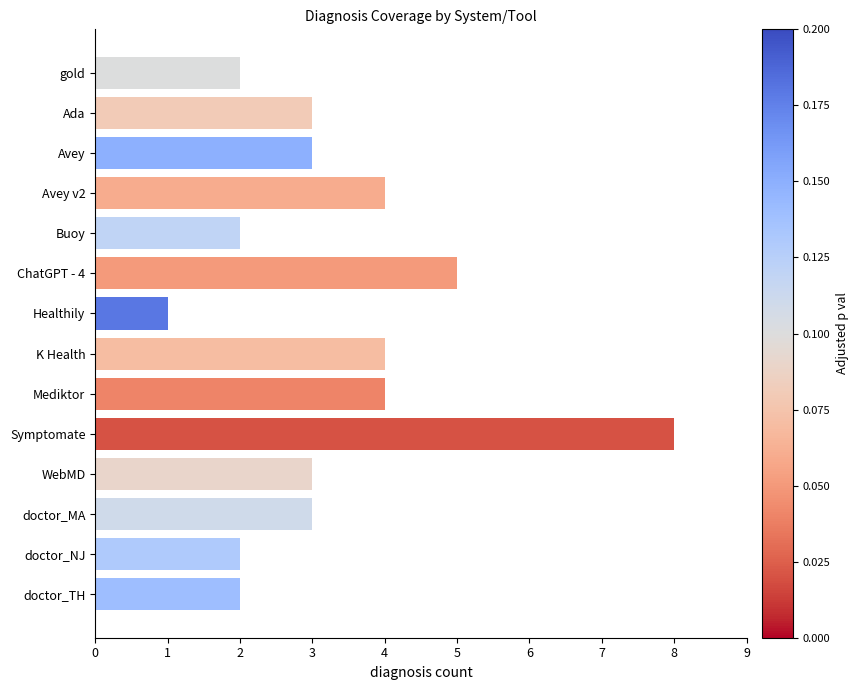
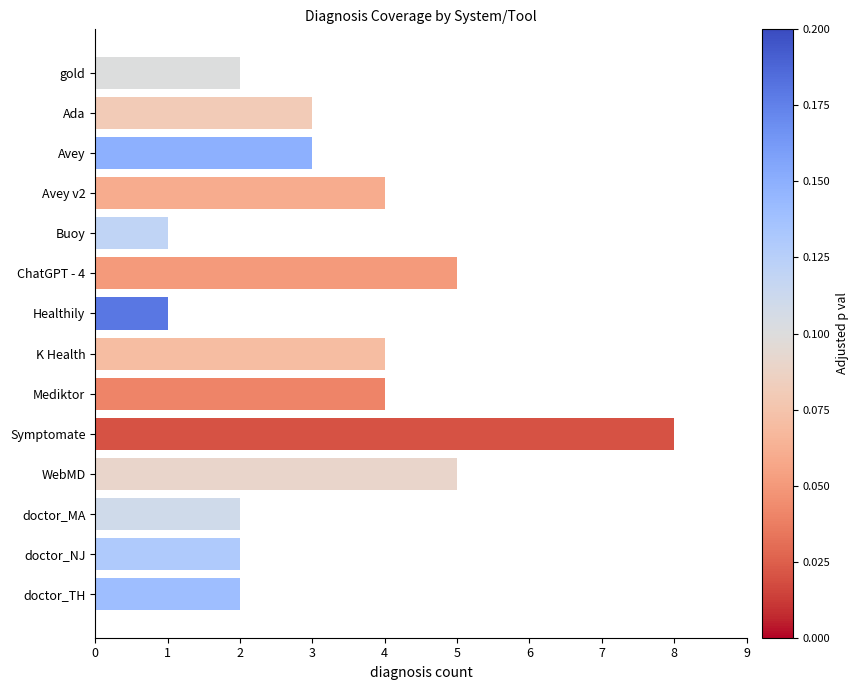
Buoy: 2 -> 1
WebMD: 3 -> 5
doctor_MA: 3 -> 2
